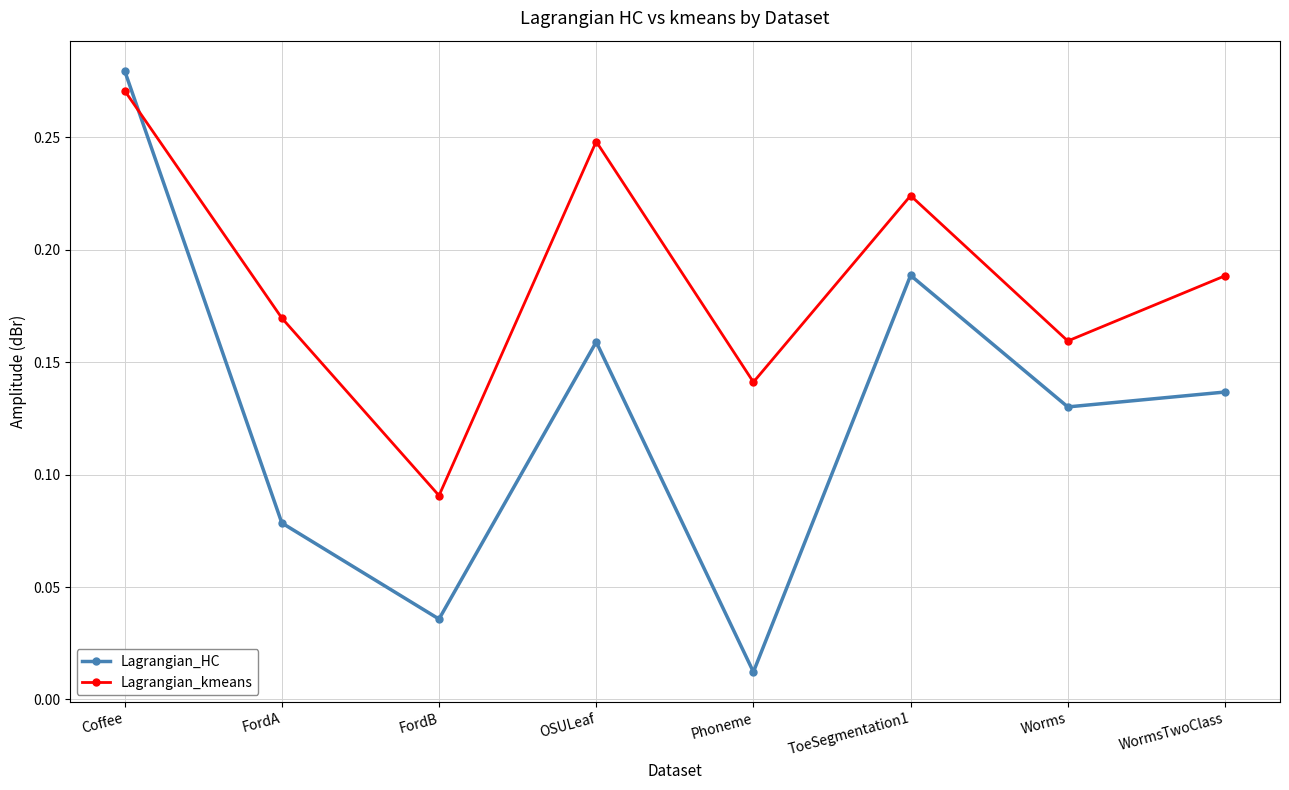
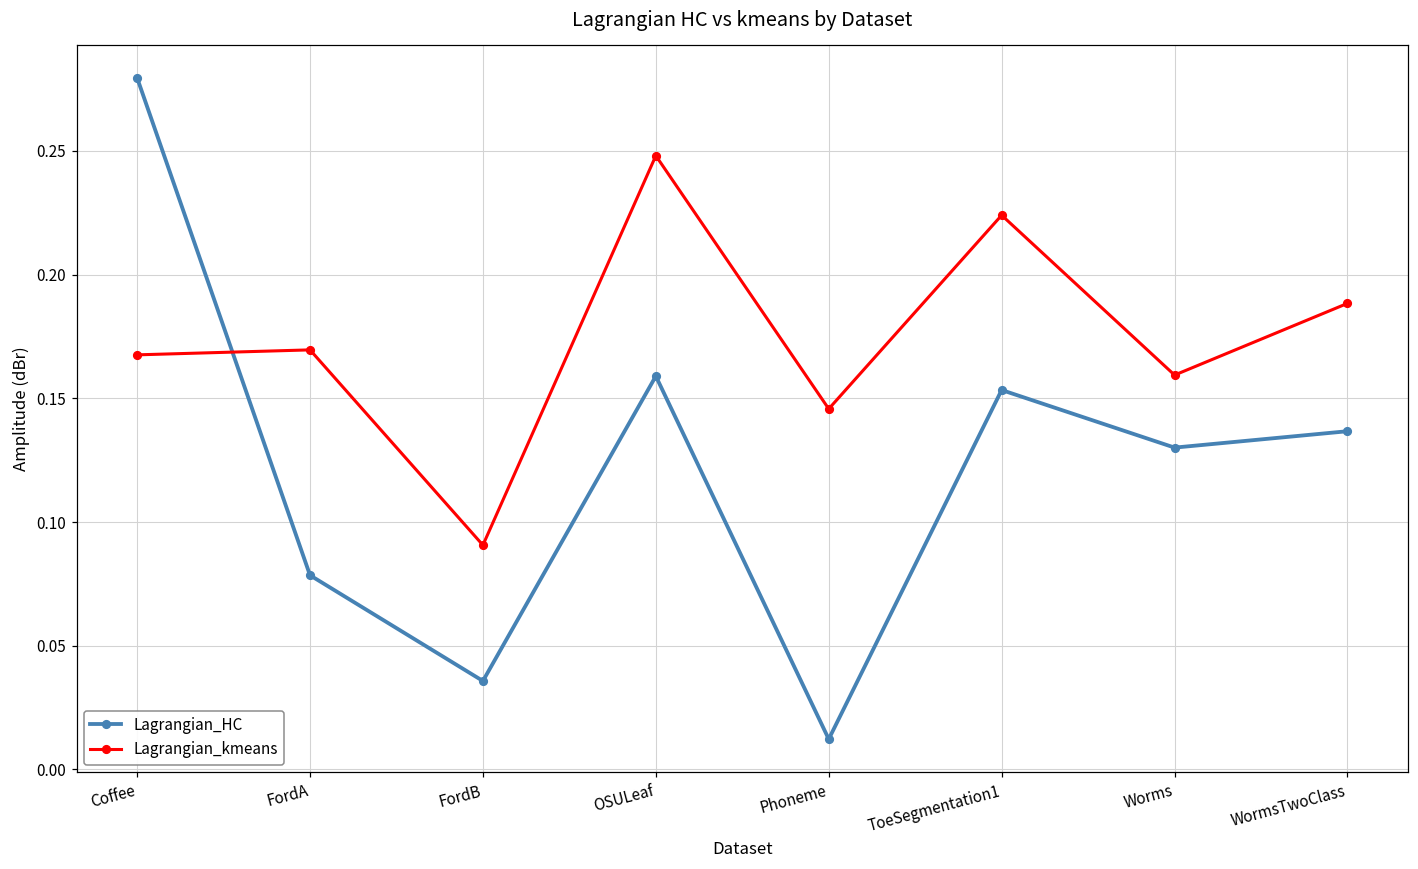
Lagrangian_kmeans, Coffee: 0.271 -> 0.168
Lagrangian_kmeans, Phoneme: 0.141 -> 0.146
Lagrangian_HC, ToeSegmentation1: 0.189 -> 0.153
